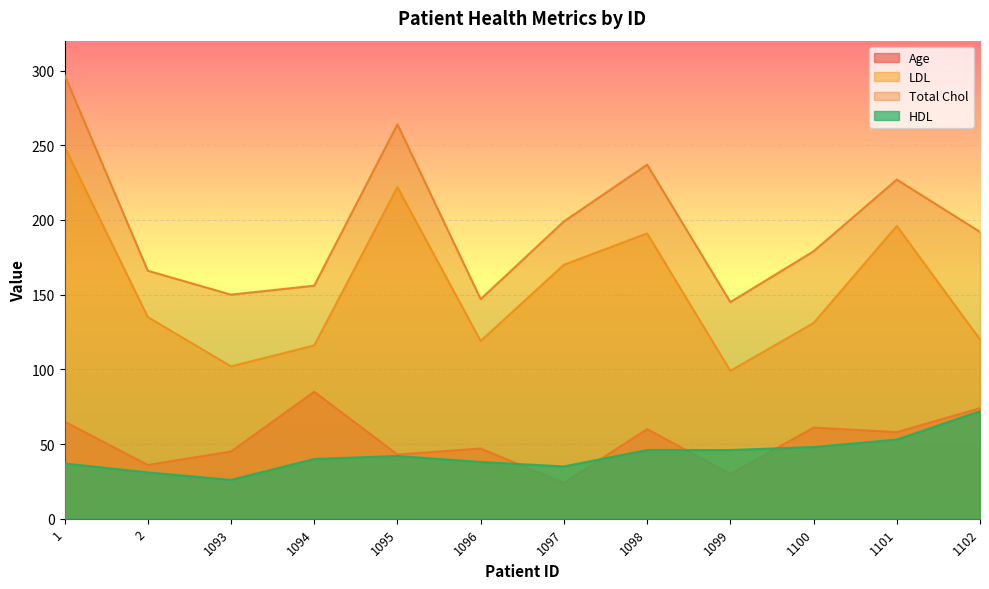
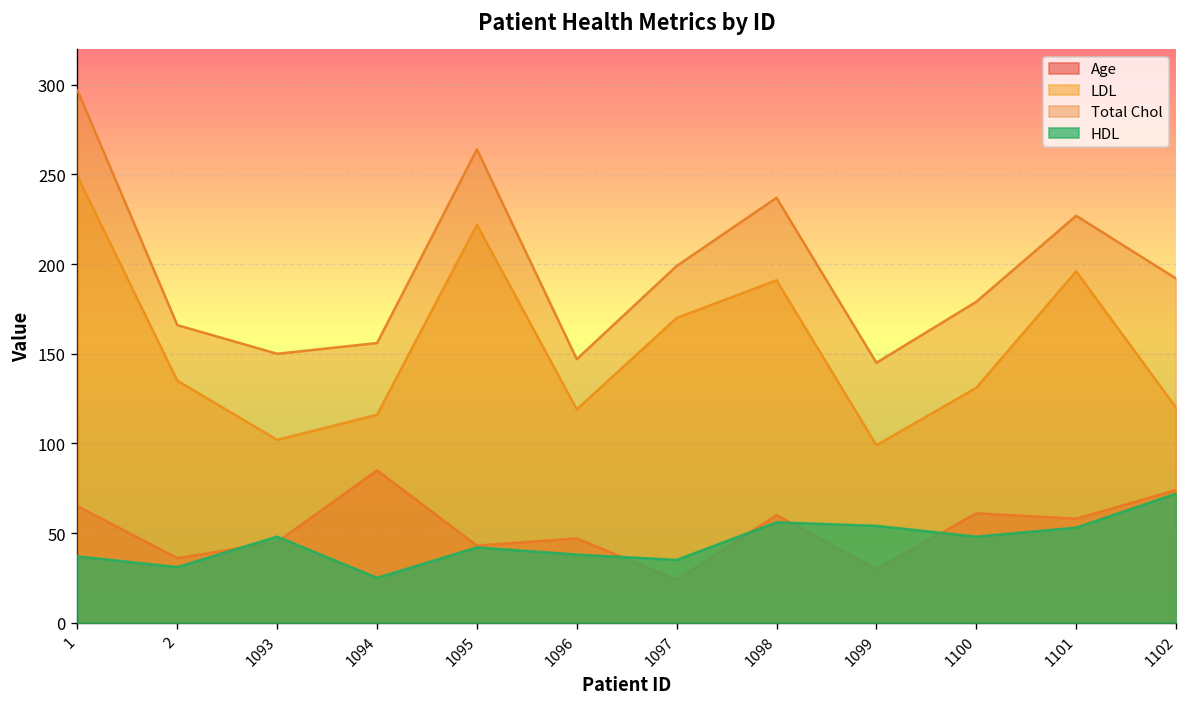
HDL, 1093: 26 -> 48
HDL, 1094: 40 -> 25
HDL, 1098: 46 -> 56
HDL, 1099: 46 -> 54
